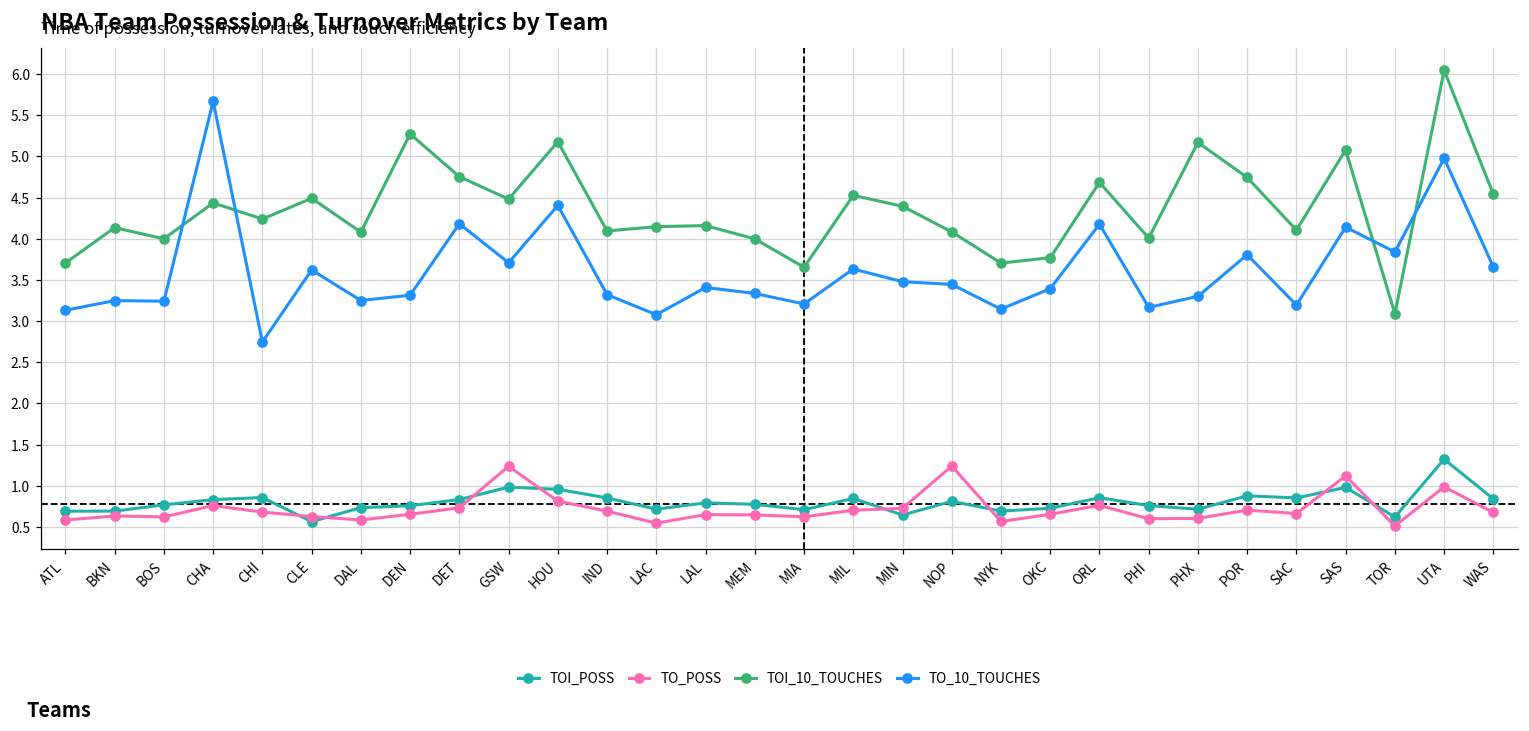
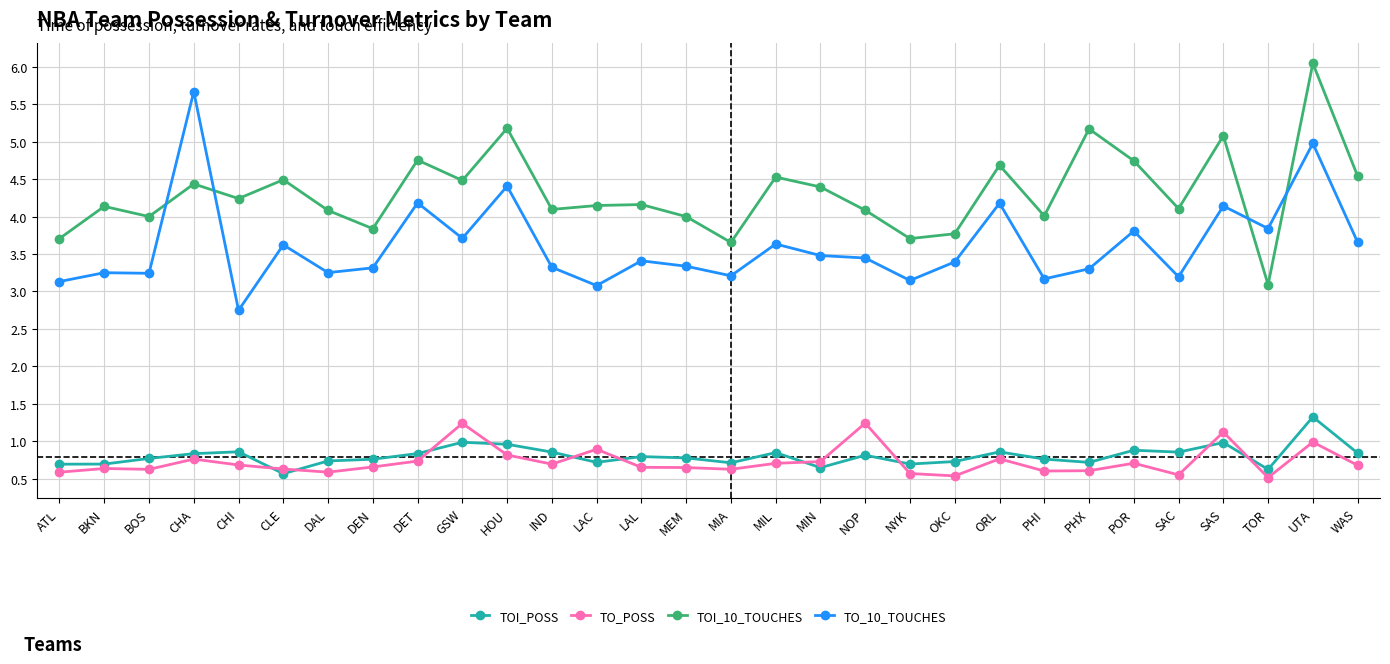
TOI_10_TOUCHES, DEN: 5.3 -> 3.8
TO_POSS, LAC: 0.5 -> 0.9
TO_POSS, OKC: 0.7 -> 0.5
TO_POSS, SAC: 0.7 -> 0.5
